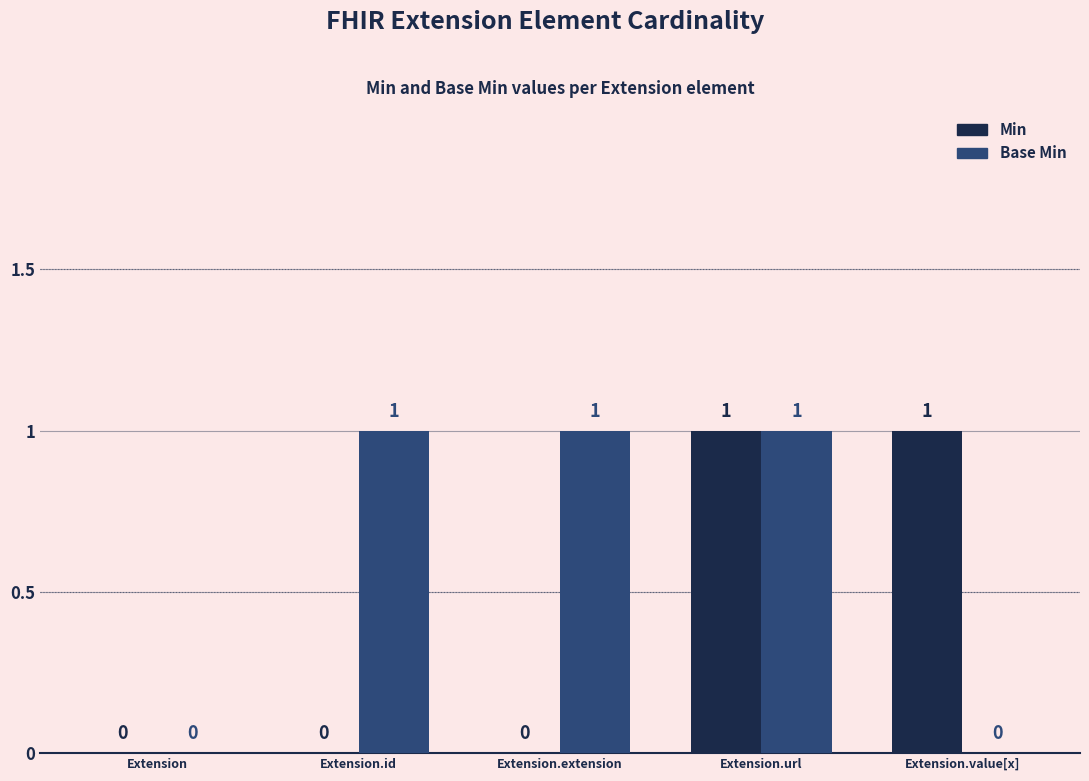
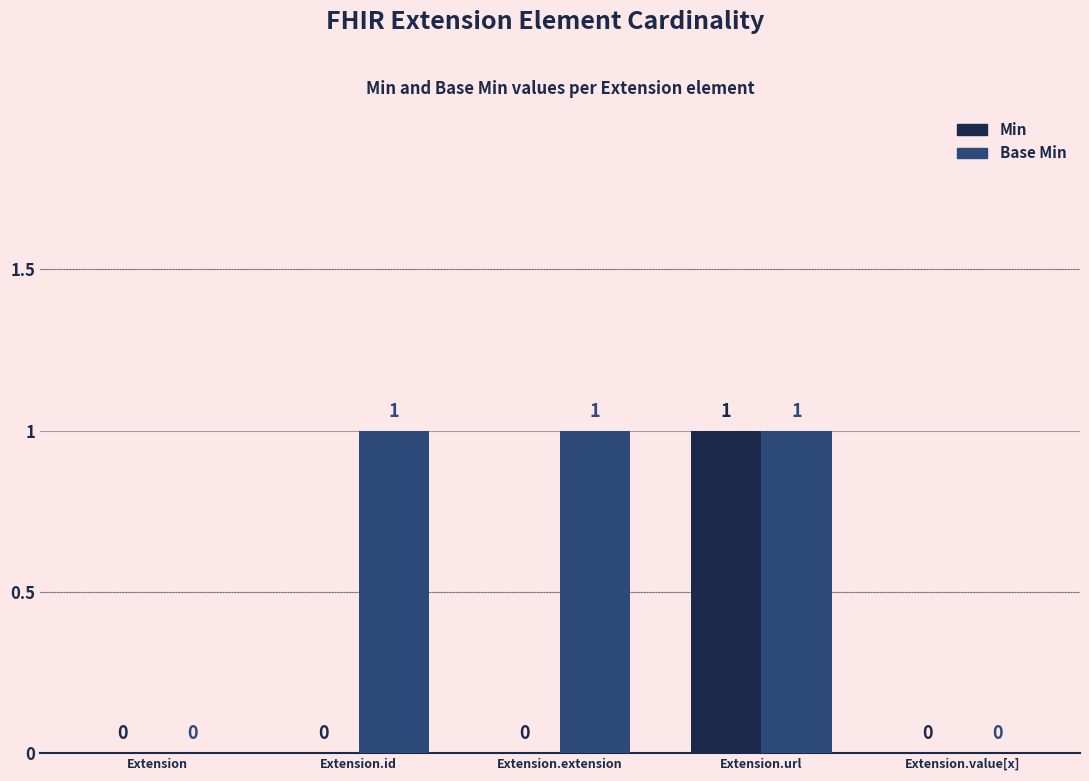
Min, Extension.value[x]: 1 -> 0
